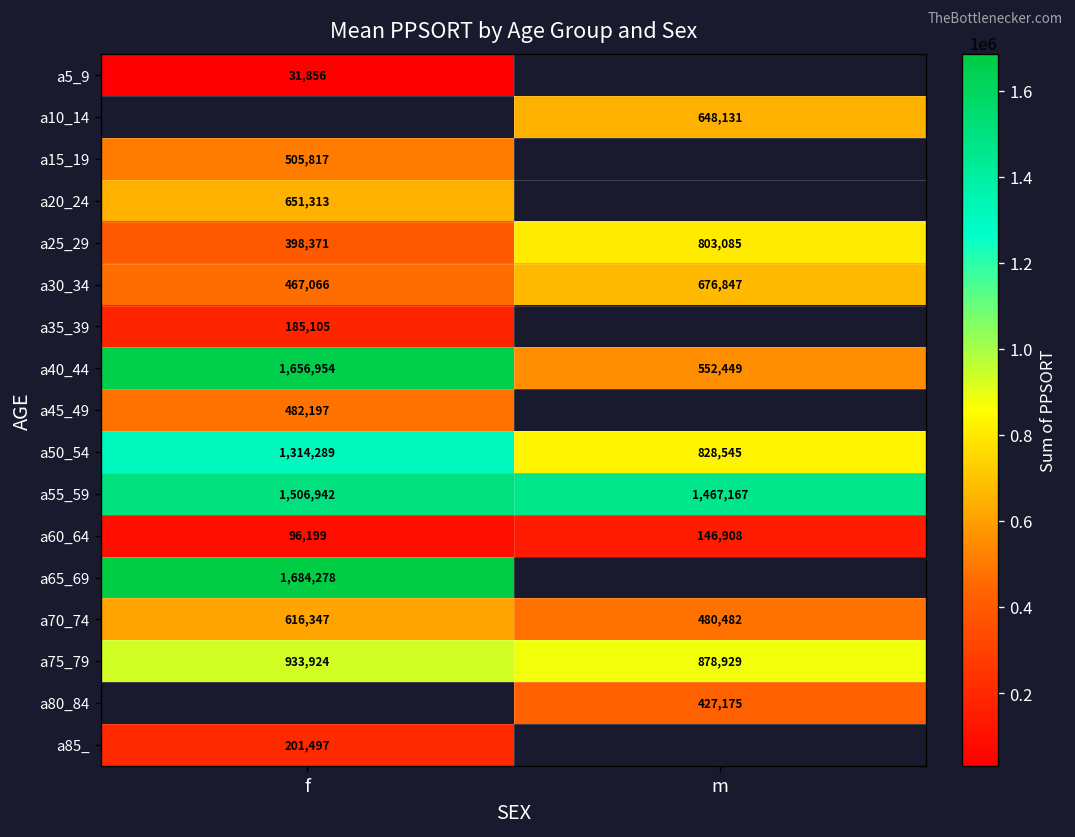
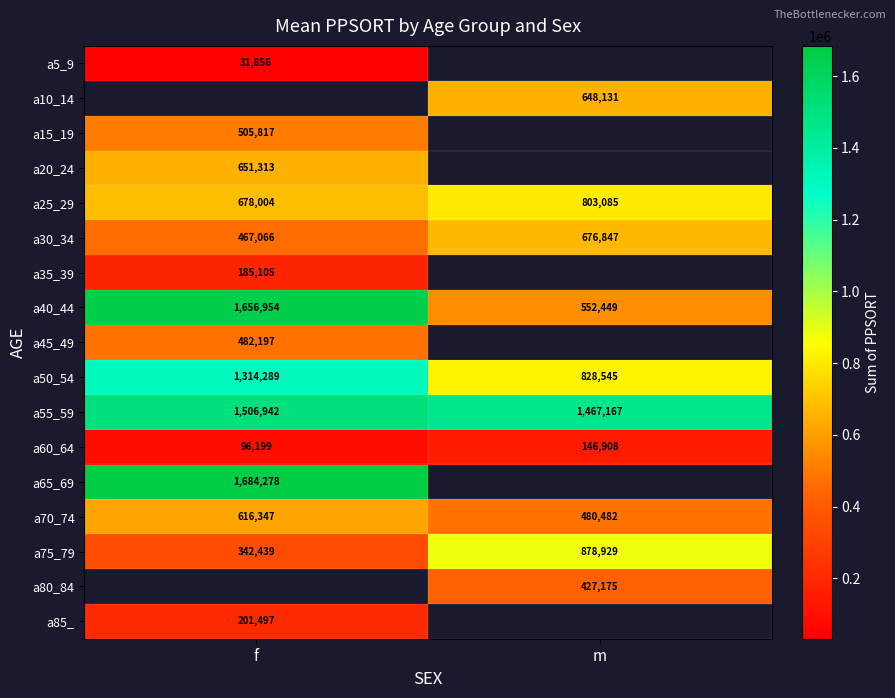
a25_29, f: 398,371 -> 678,004
a75_79, f: 933,924 -> 342,439
